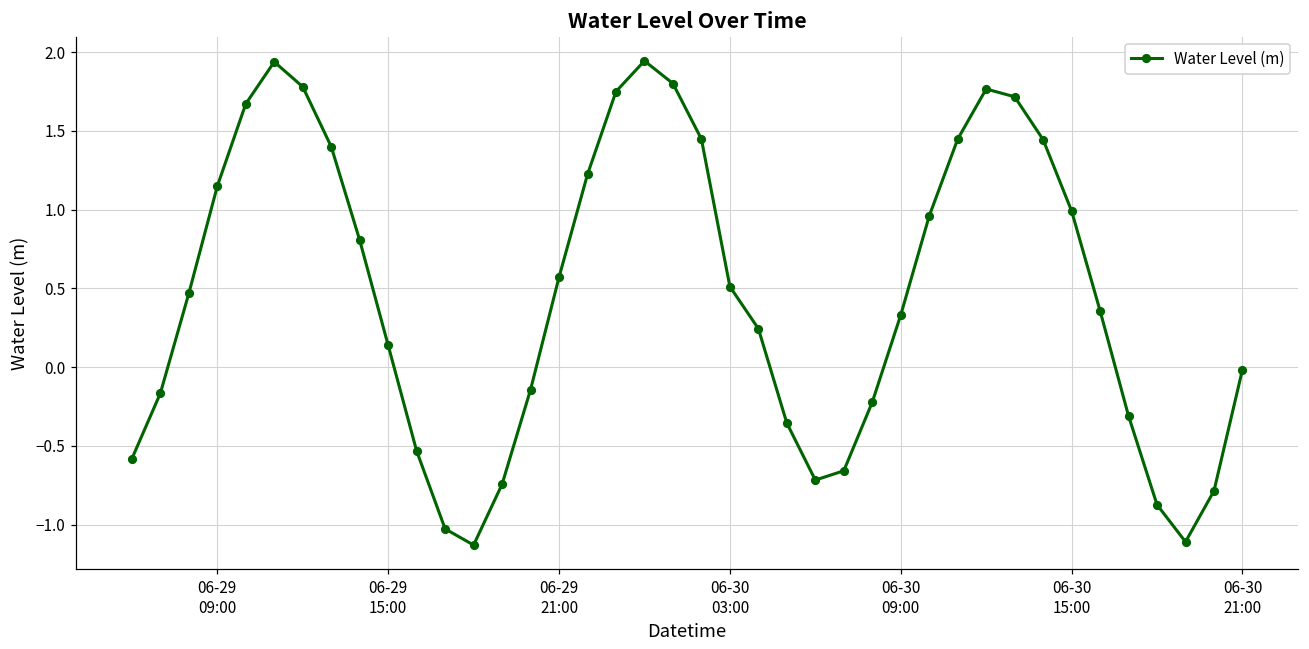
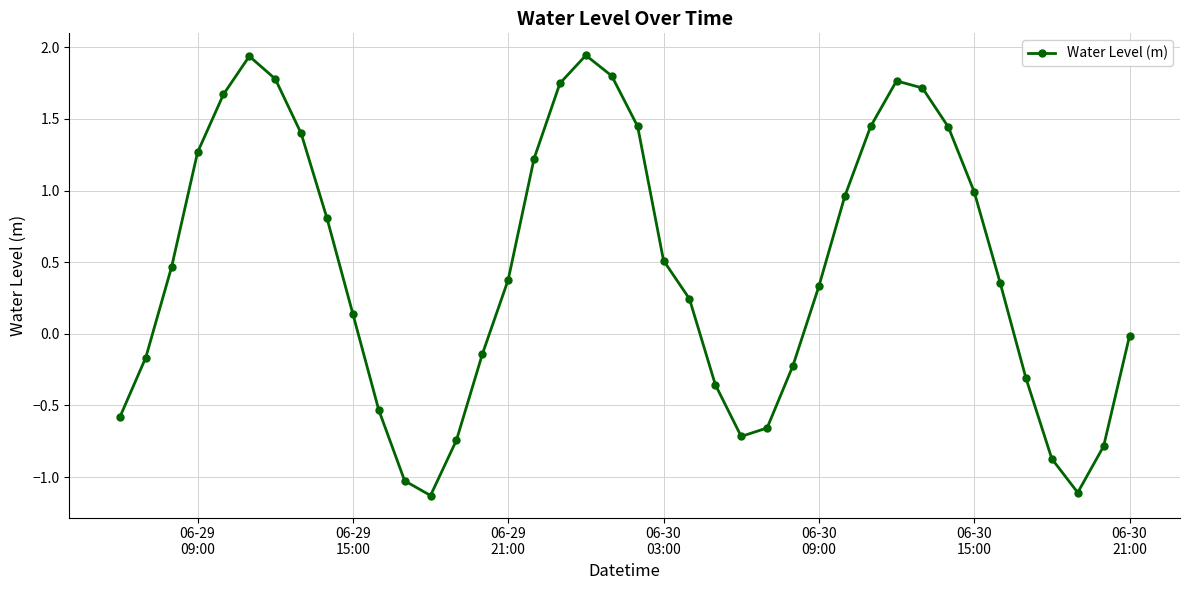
06-29 09:00: 1.15 -> 1.27
06-29 21:00: 0.57 -> 0.38
